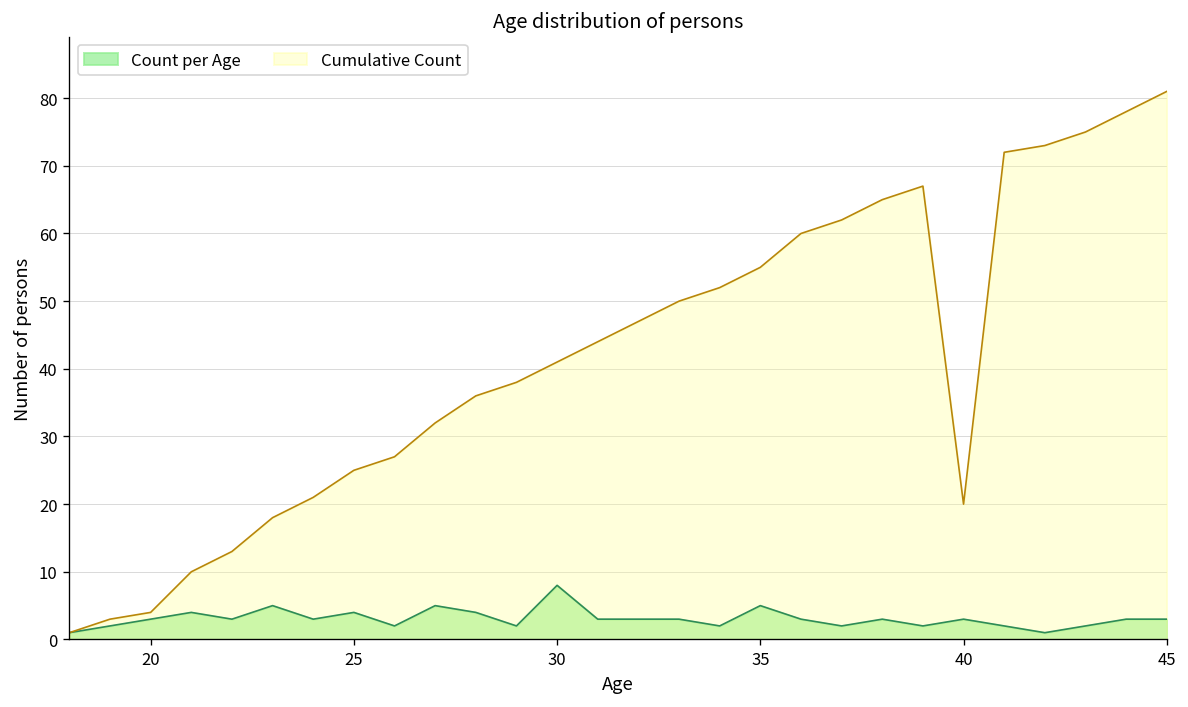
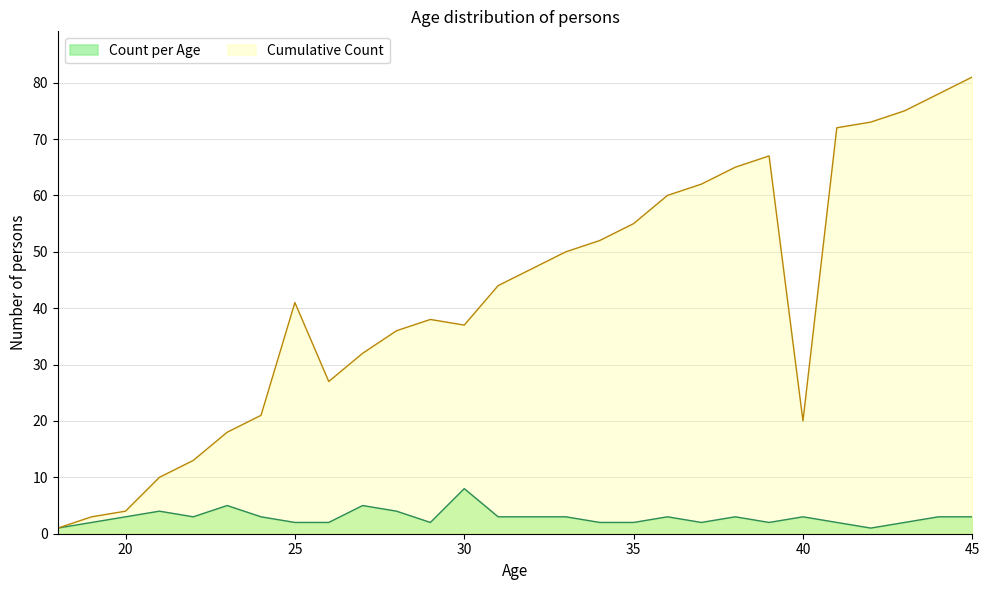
Count per Age, 25: 4 -> 2
Cumulative Count, 25: 25 -> 41
Cumulative Count, 30: 41 -> 37
Count per Age, 35: 5 -> 2
